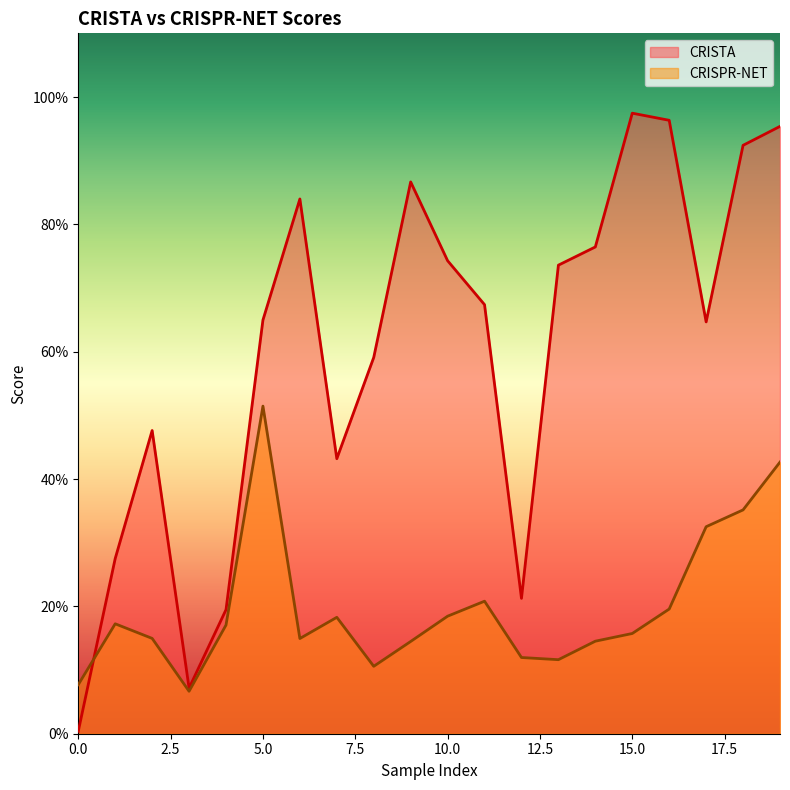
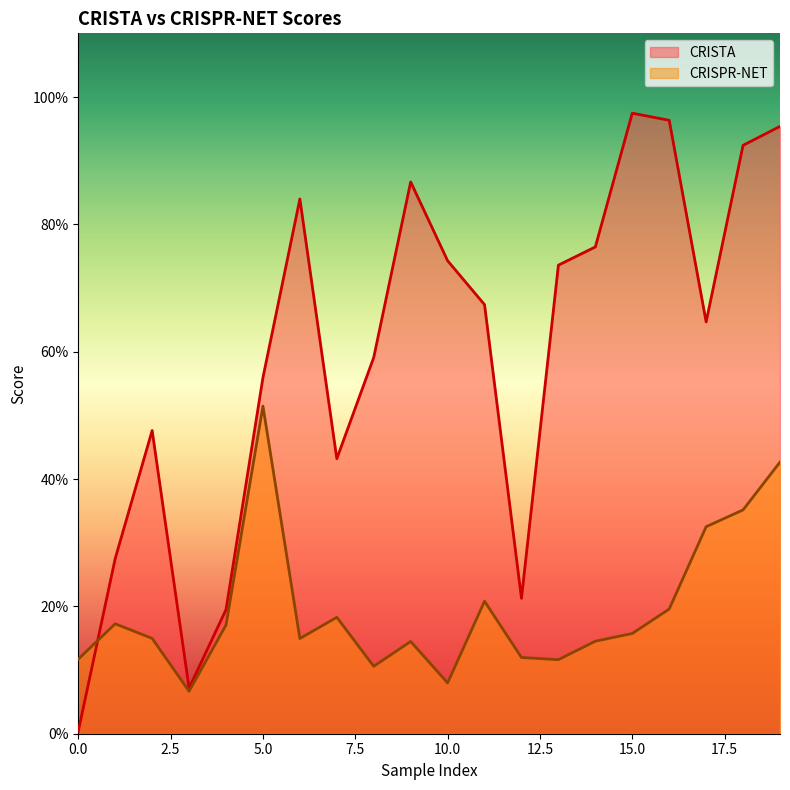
CRISPR-NET, 0.0: 8% -> 12%
CRISTA, 5.0: 65% -> 56%
CRISPR-NET, 10.0: 18% -> 8%
